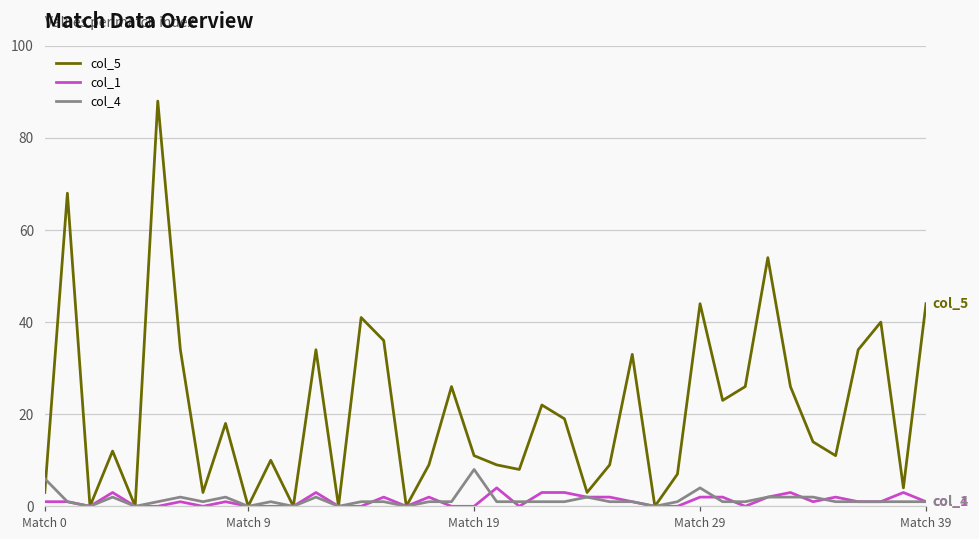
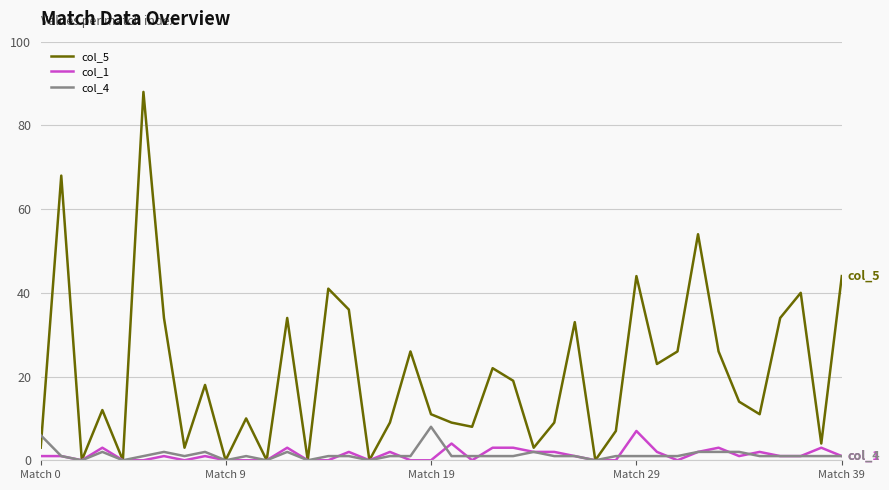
col_1, Match 29: 2 -> 7
col_4, Match 29: 4 -> 1
